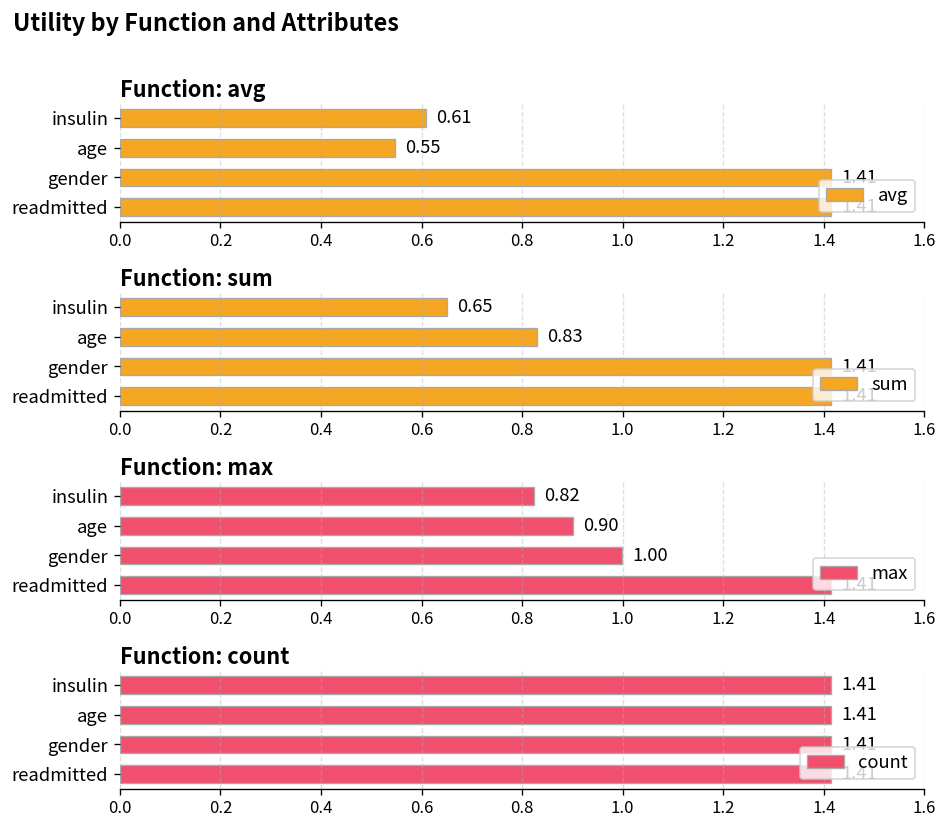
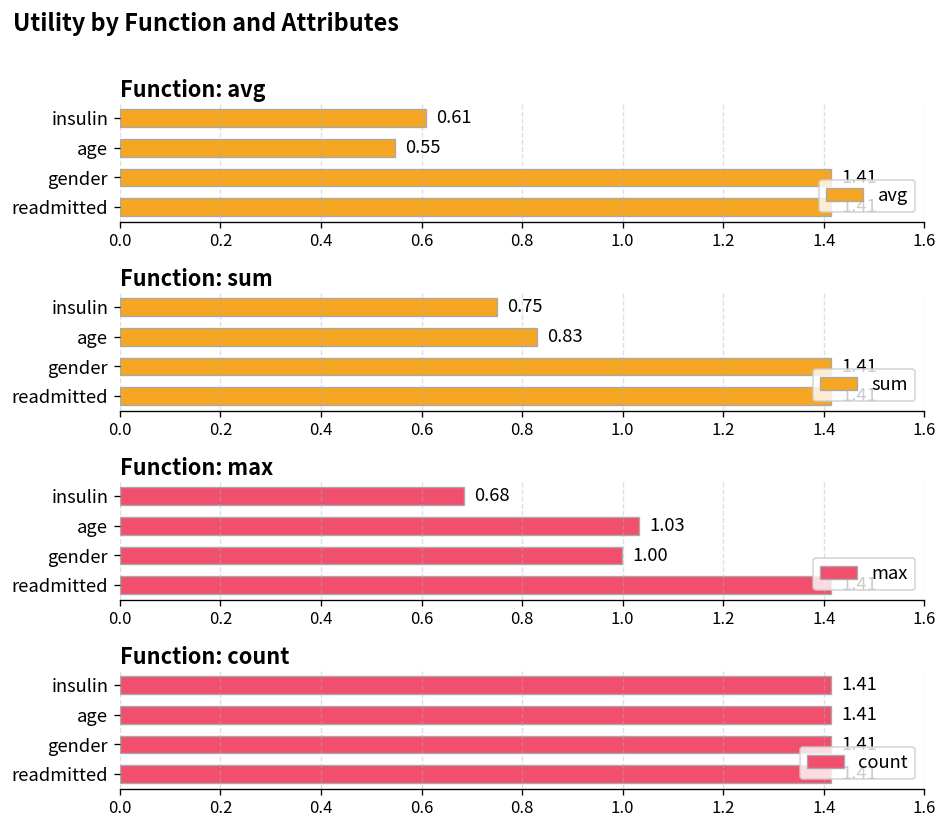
Function: sum, insulin: 0.65 -> 0.75
Function: max, insulin: 0.82 -> 0.68
Function: max, age: 0.90 -> 1.03
